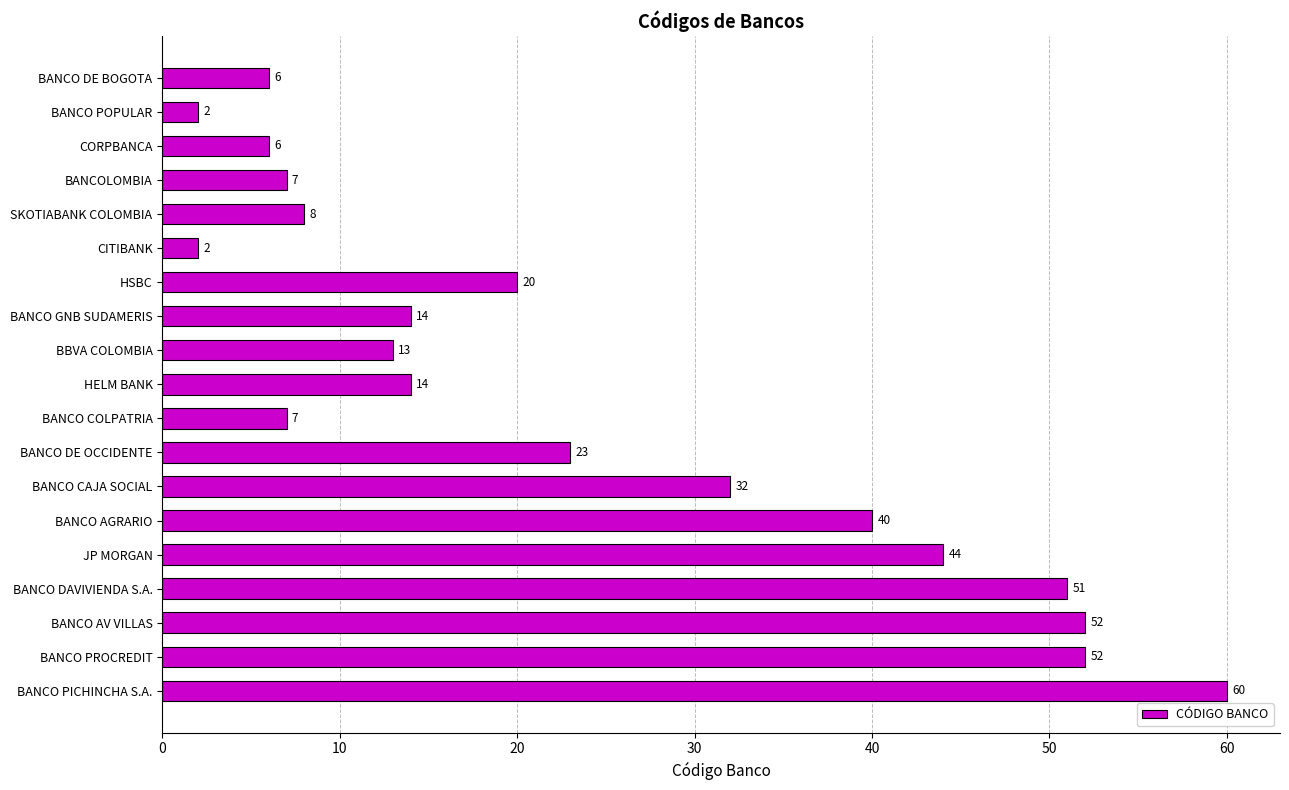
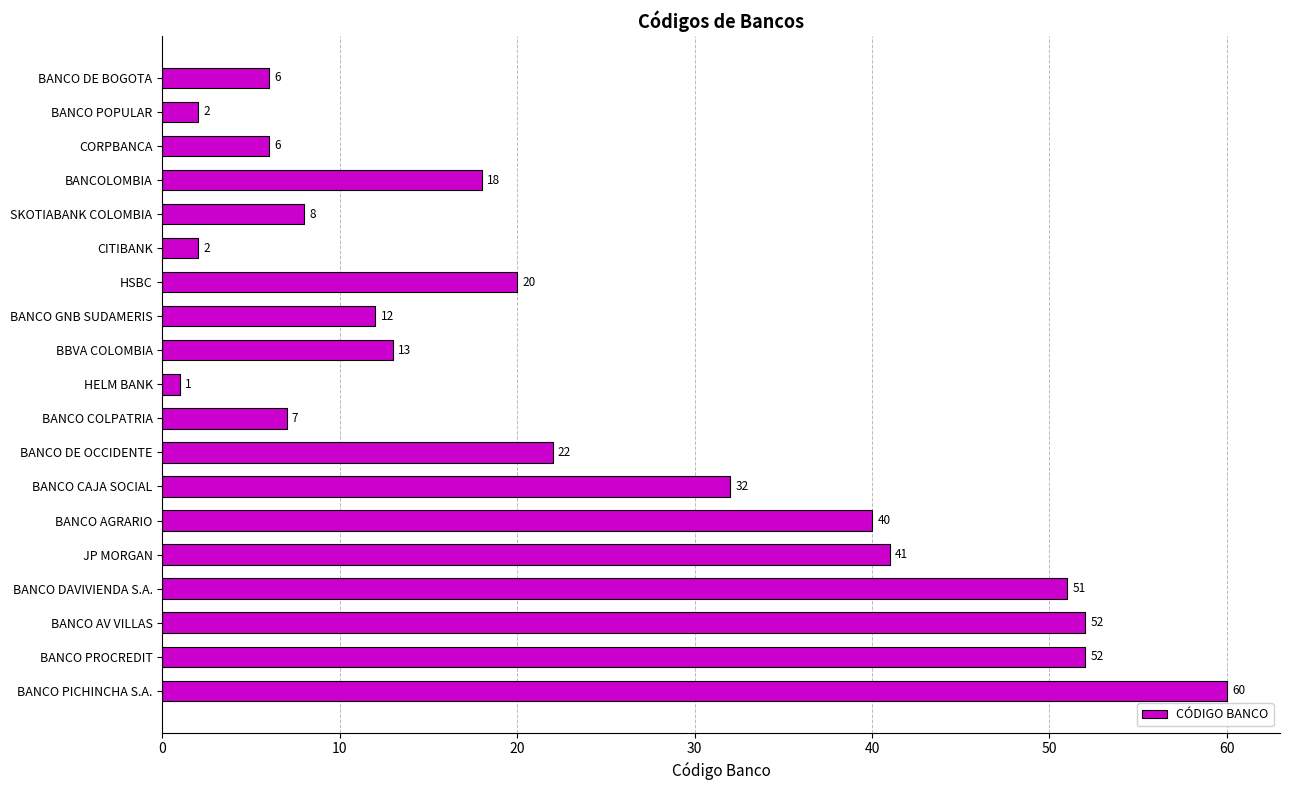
BANCOLOMBIA: 7 -> 18
BANCO GNB SUDAMERIS: 14 -> 12
HELM BANK: 14 -> 1
BANCO DE OCCIDENTE: 23 -> 22
JP MORGAN: 44 -> 41
